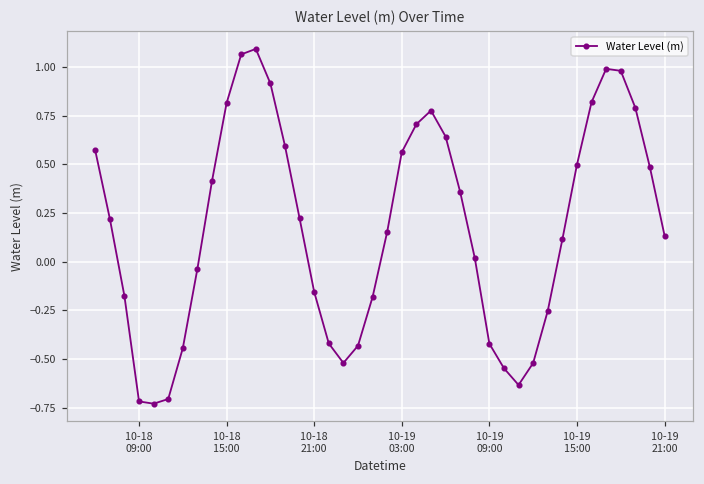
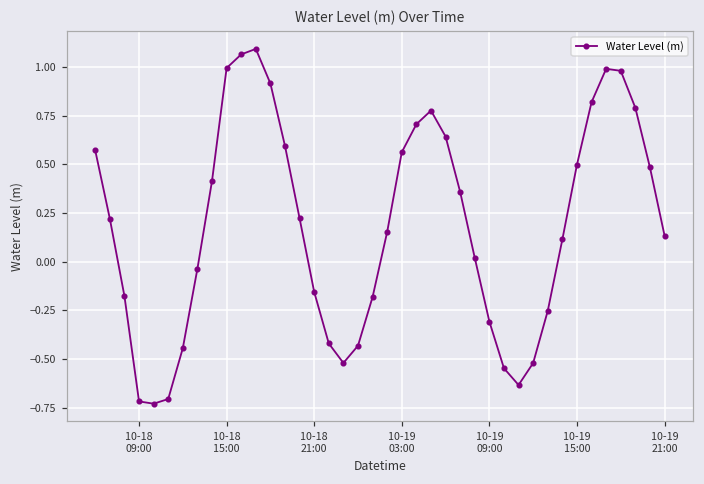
10-18 15:00: 0.81 -> 0.99
10-19 09:00: -0.42 -> -0.31
